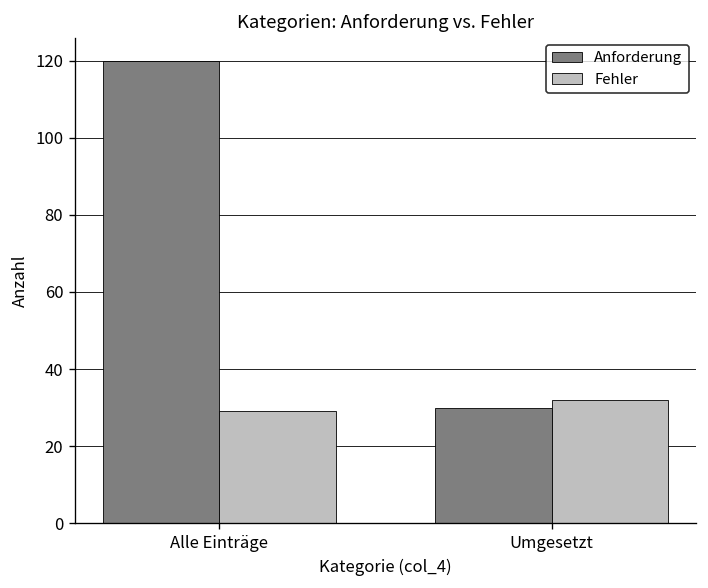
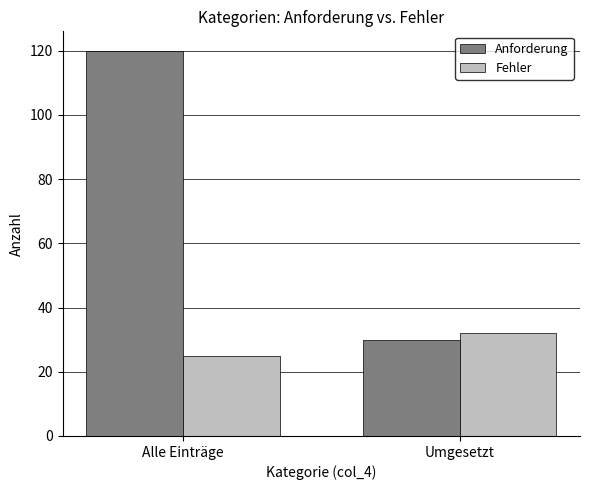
Fehler, Alle Einträge: 29 -> 25
